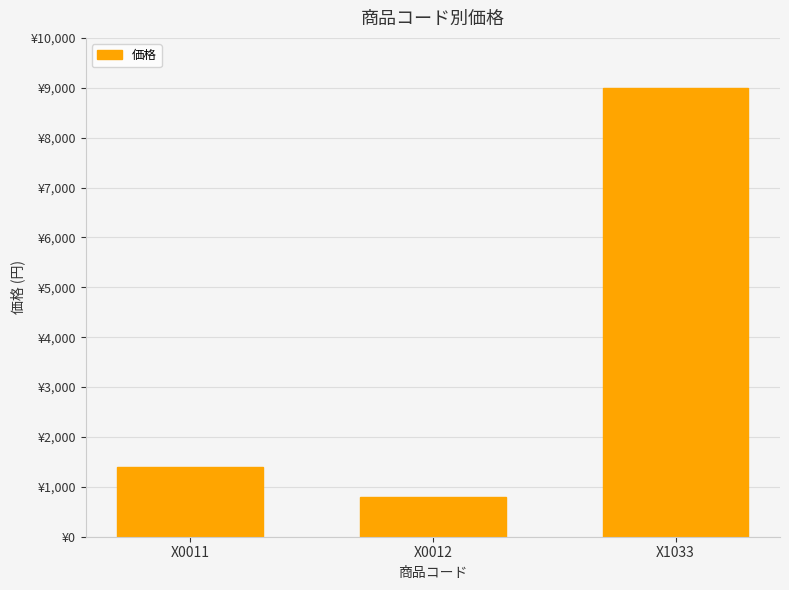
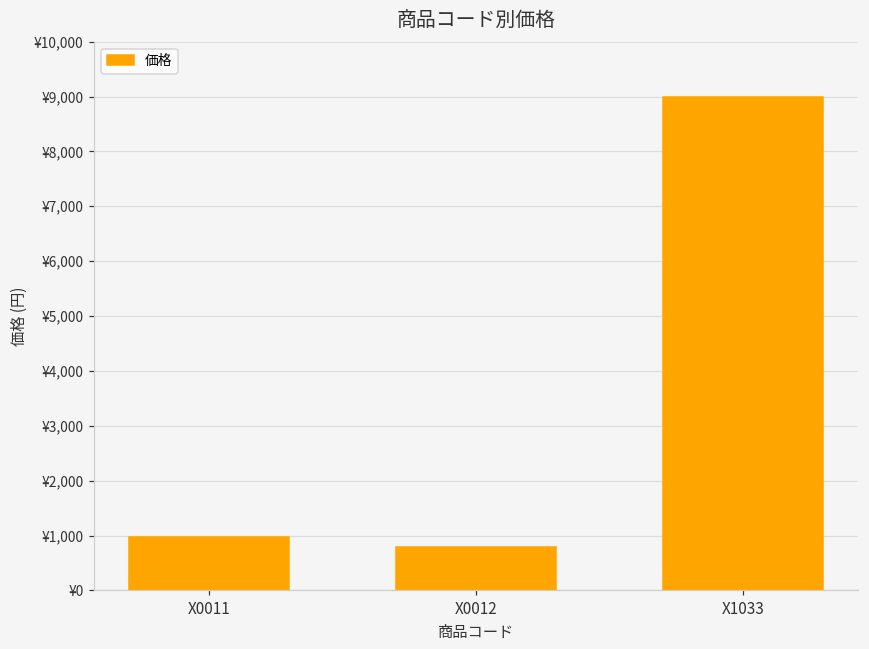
X0011: ¥1,400 -> ¥1,000
